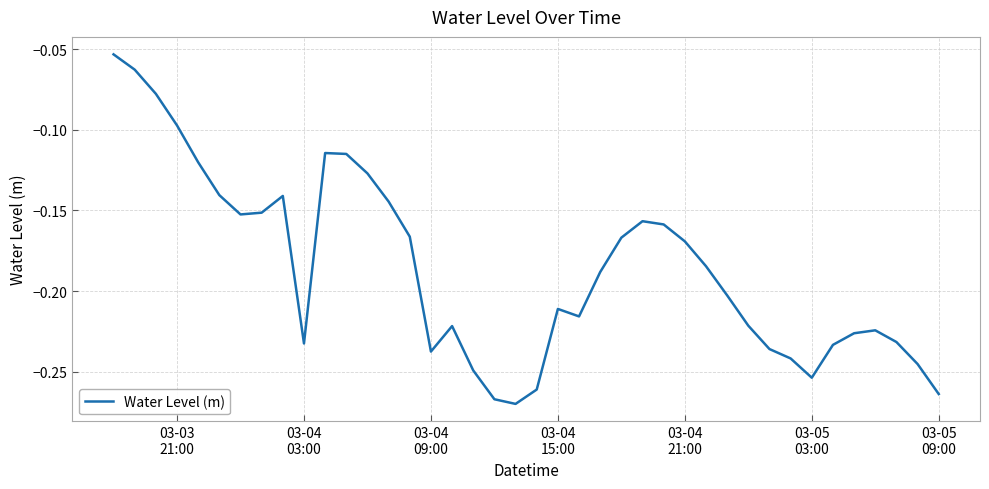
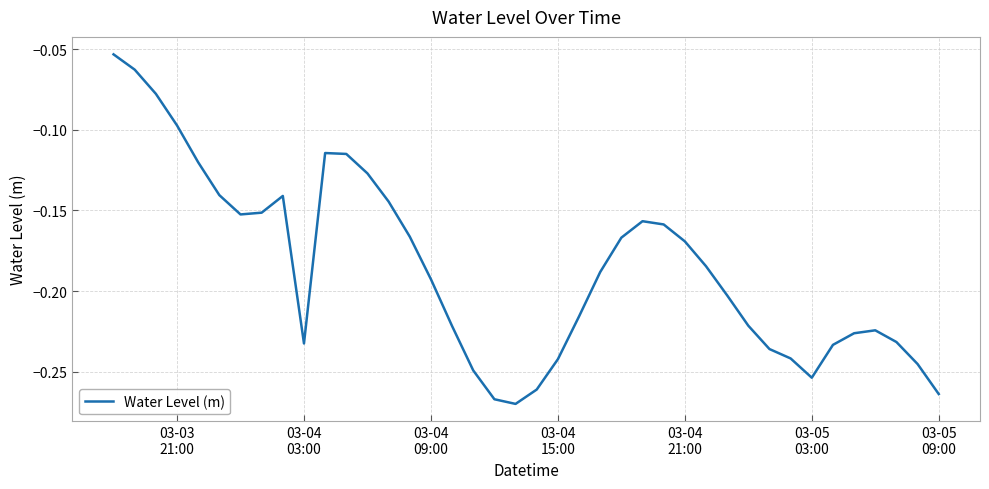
03-04 09:00: -0.237 -> -0.193
03-04 15:00: -0.211 -> -0.242
